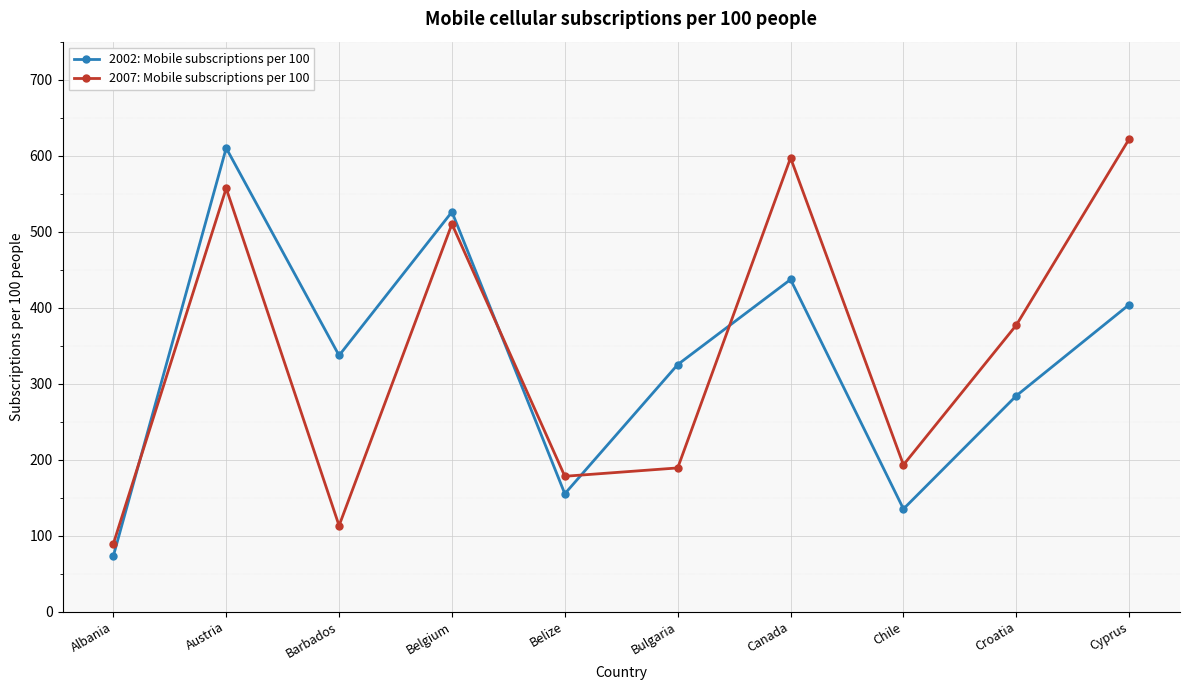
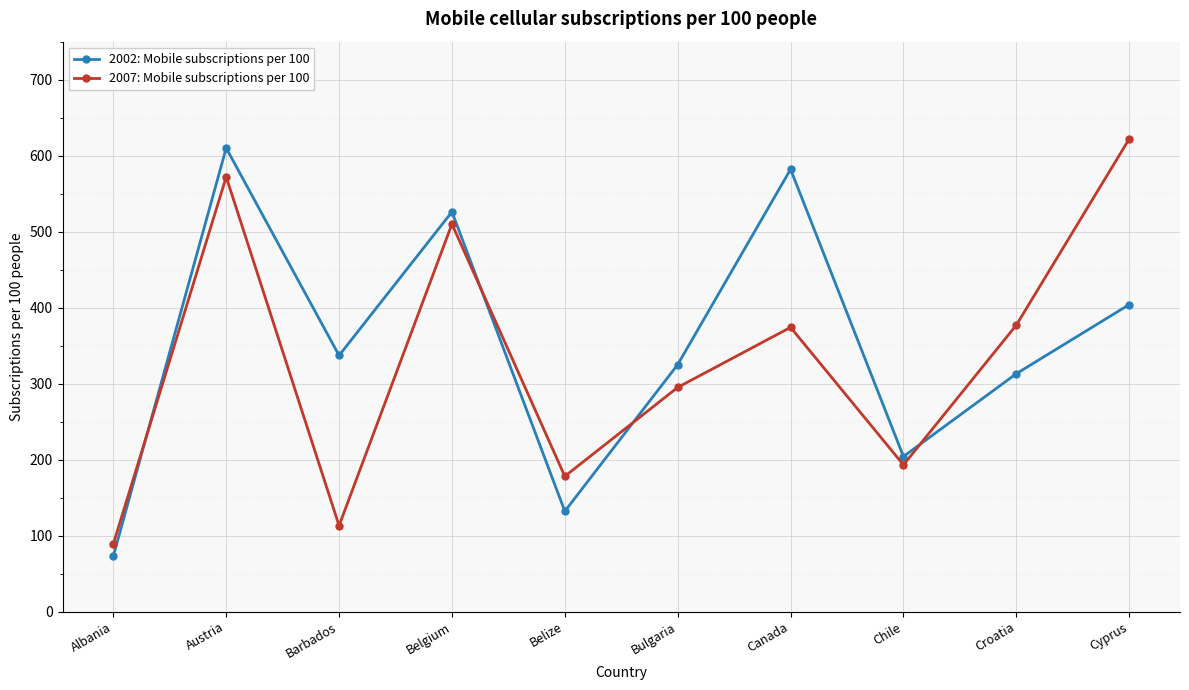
2007: Mobile subscriptions per 100, Austria: 560 -> 570
2002: Mobile subscriptions per 100, Belize: 160 -> 130
2007: Mobile subscriptions per 100, Bulgaria: 190 -> 300
2002: Mobile subscriptions per 100, Canada: 440 -> 580
2007: Mobile subscriptions per 100, Canada: 600 -> 370
2002: Mobile subscriptions per 100, Chile: 140 -> 200
2002: Mobile subscriptions per 100, Croatia: 280 -> 310
